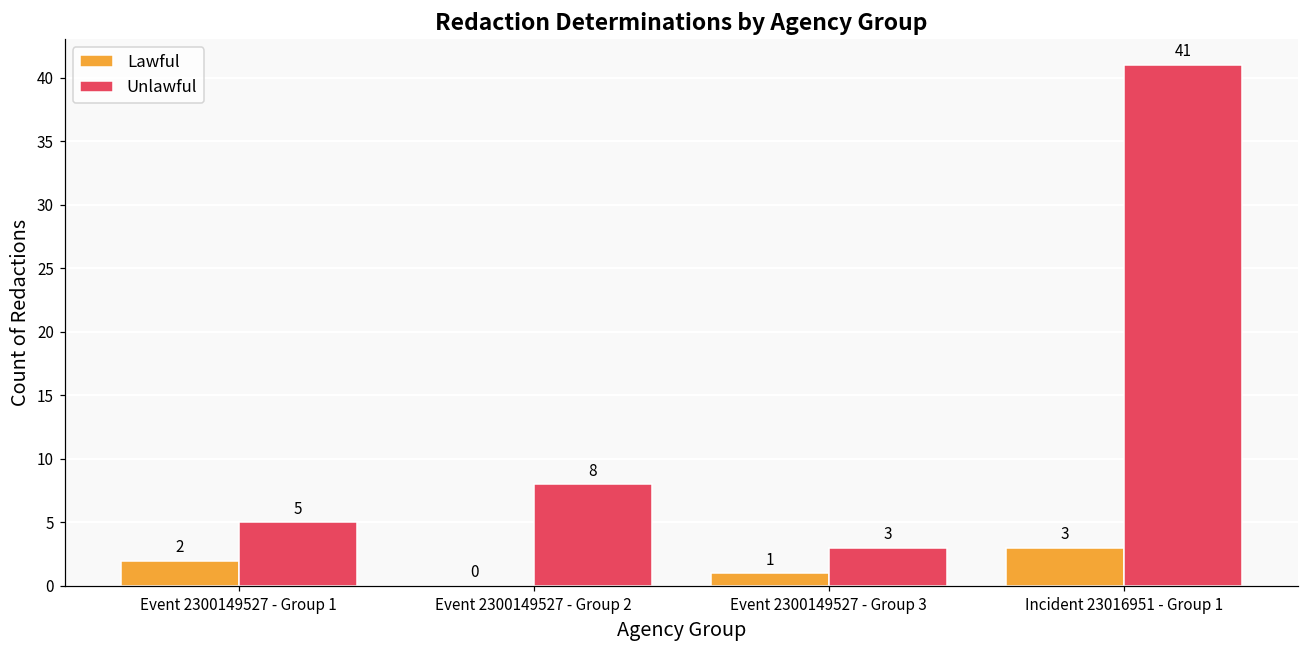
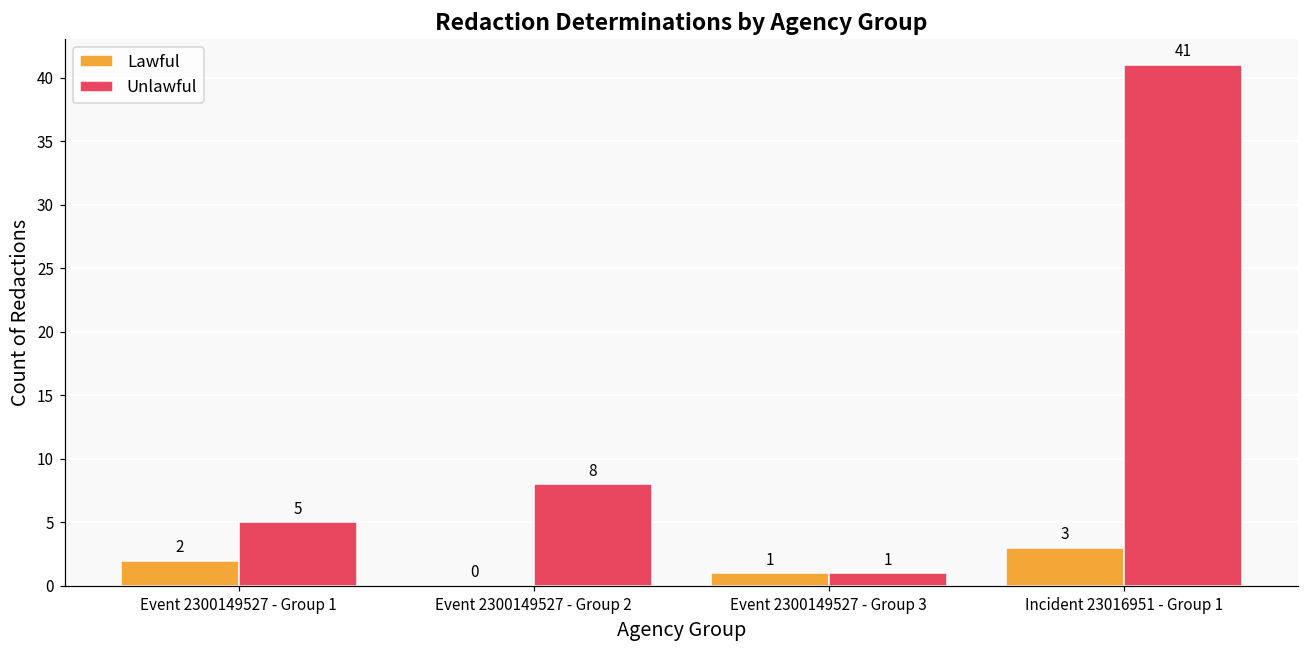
Unlawful, Event 2300149527 - Group 3: 3 -> 1
